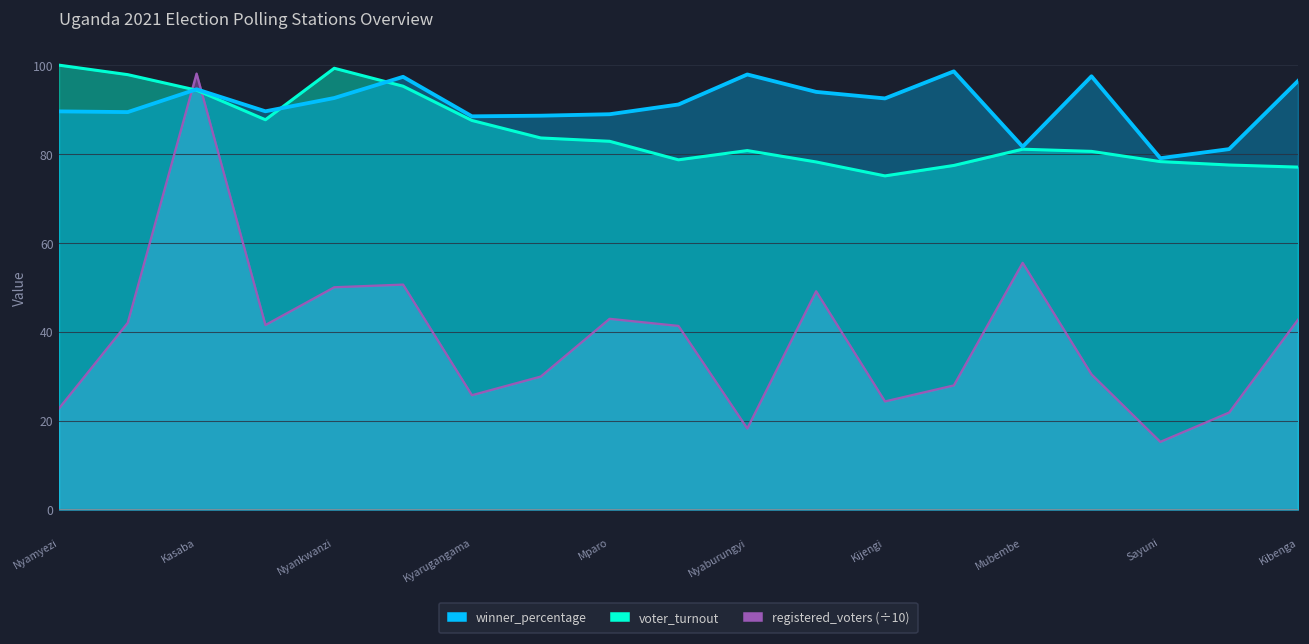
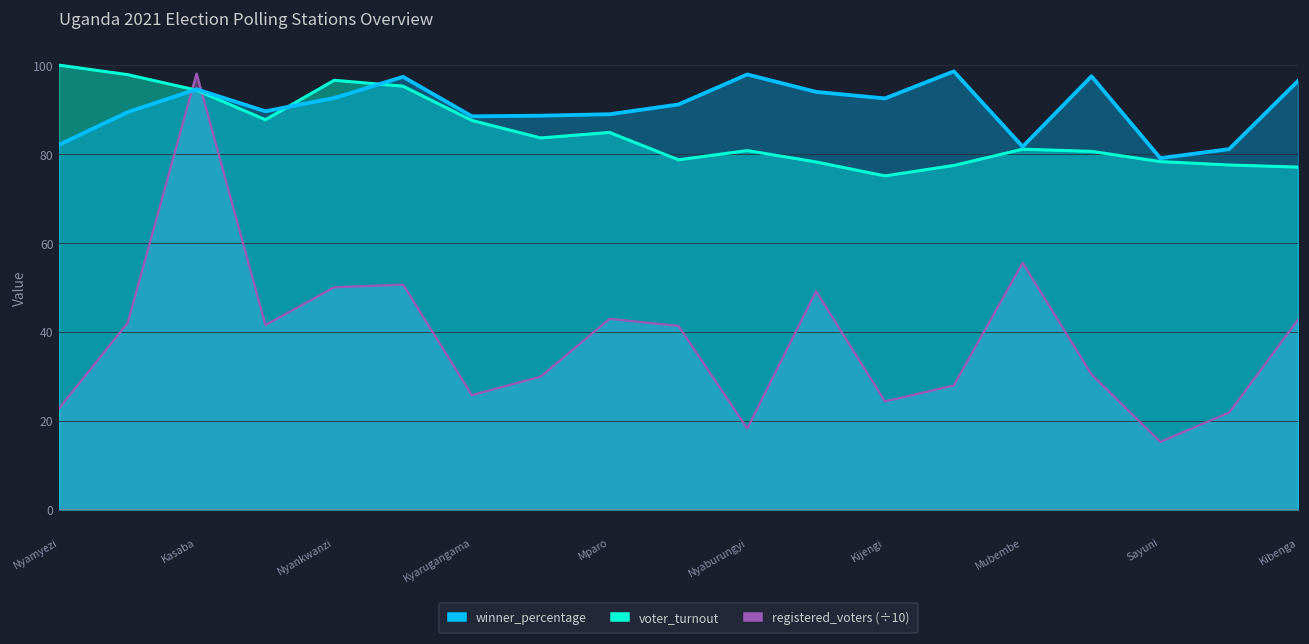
winner_percentage, Nyamyezi: 90 -> 82
voter_turnout, Nyankwanzi: 99 -> 97
voter_turnout, Mparo: 83 -> 85
